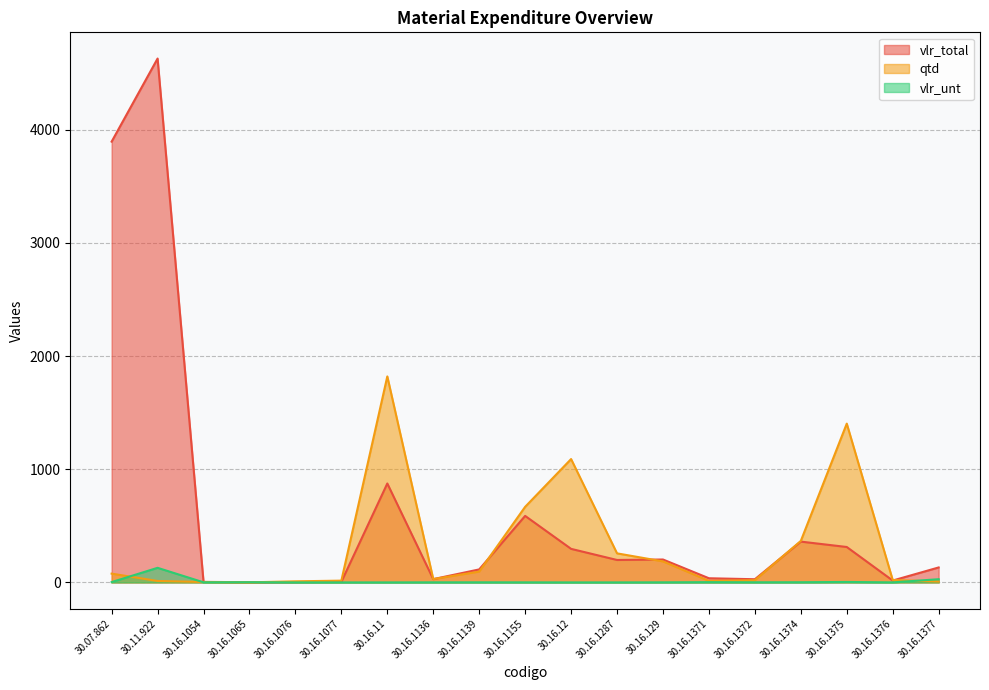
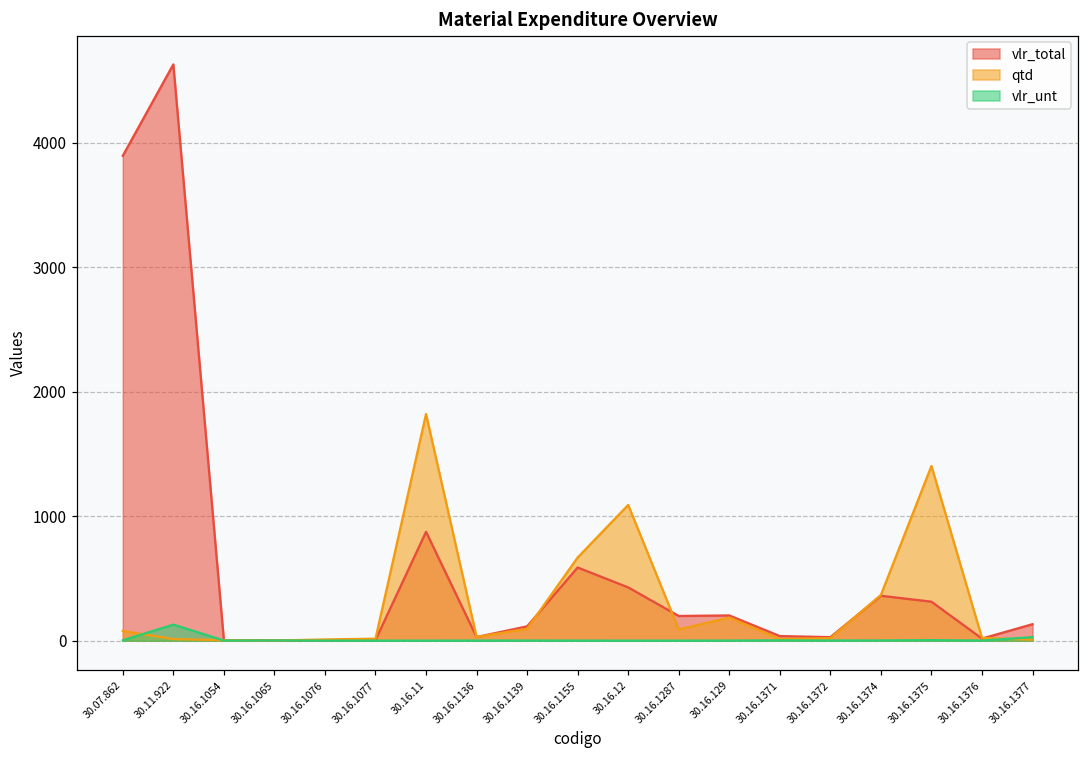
vlr_total, 30.16.12: 300 -> 430
qtd, 30.16.1287: 260 -> 90
